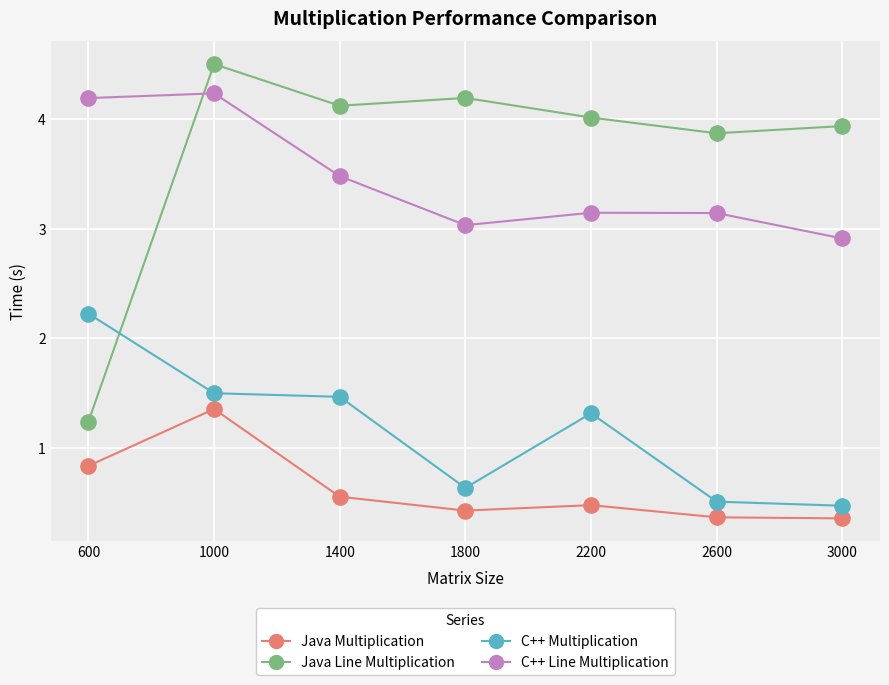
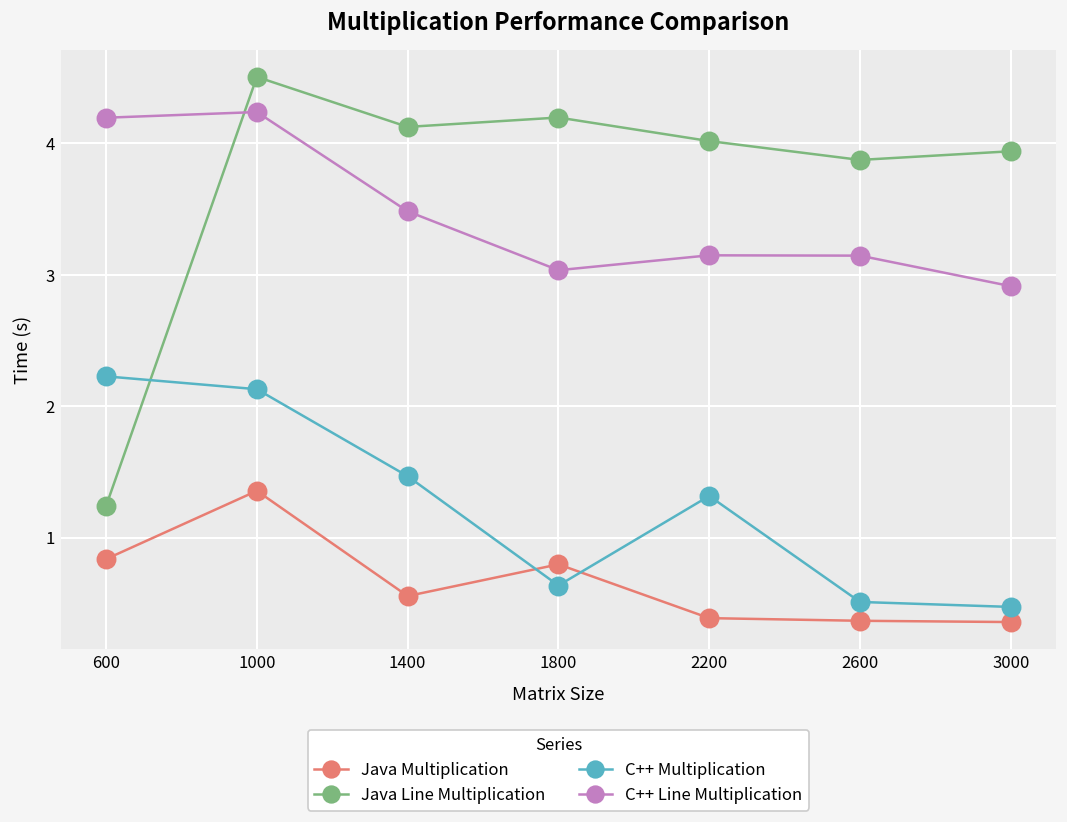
C++ Multiplication, 1000: 1.50 -> 2.13
Java Multiplication, 1800: 0.43 -> 0.80
Java Multiplication, 2200: 0.48 -> 0.39
